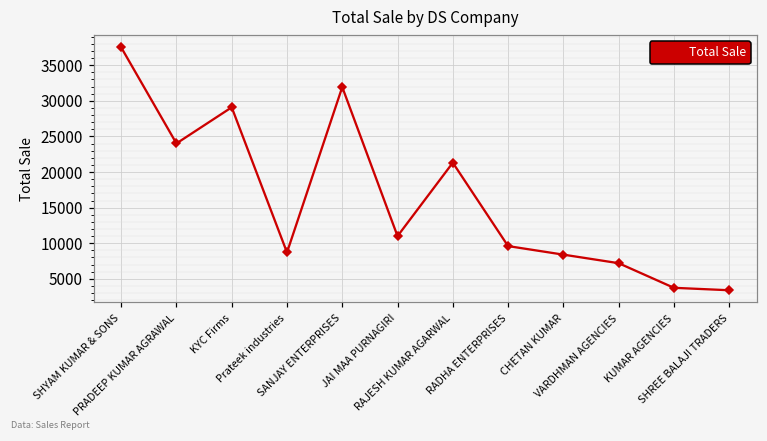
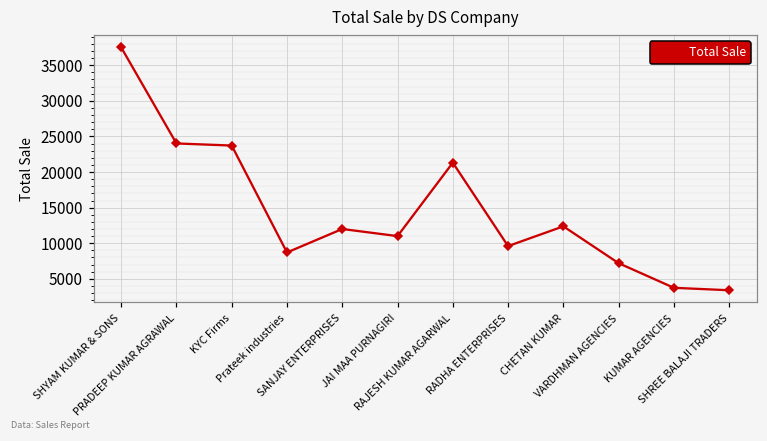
KYC Firms: 29000 -> 24000
SANJAY ENTERPRISES: 32000 -> 12000
CHETAN KUMAR: 8000 -> 12000
